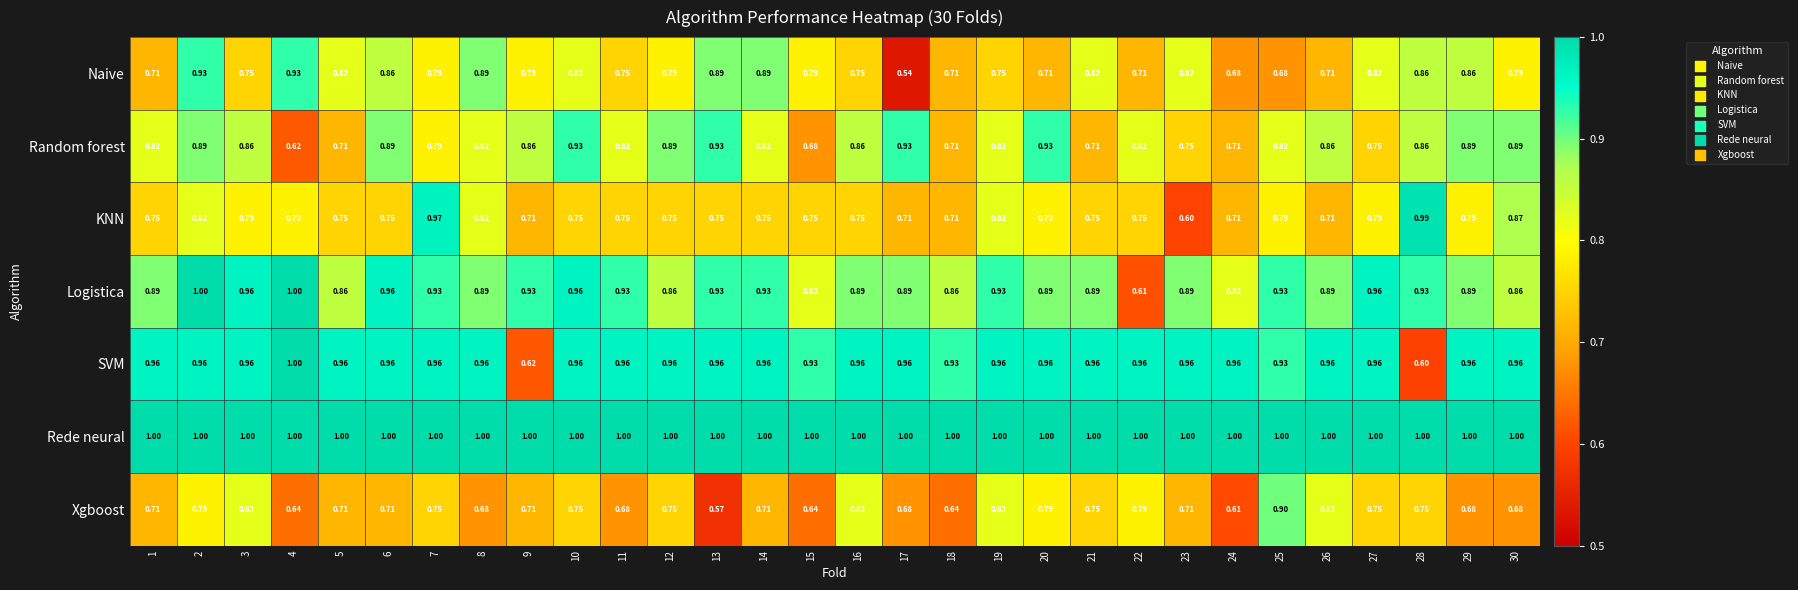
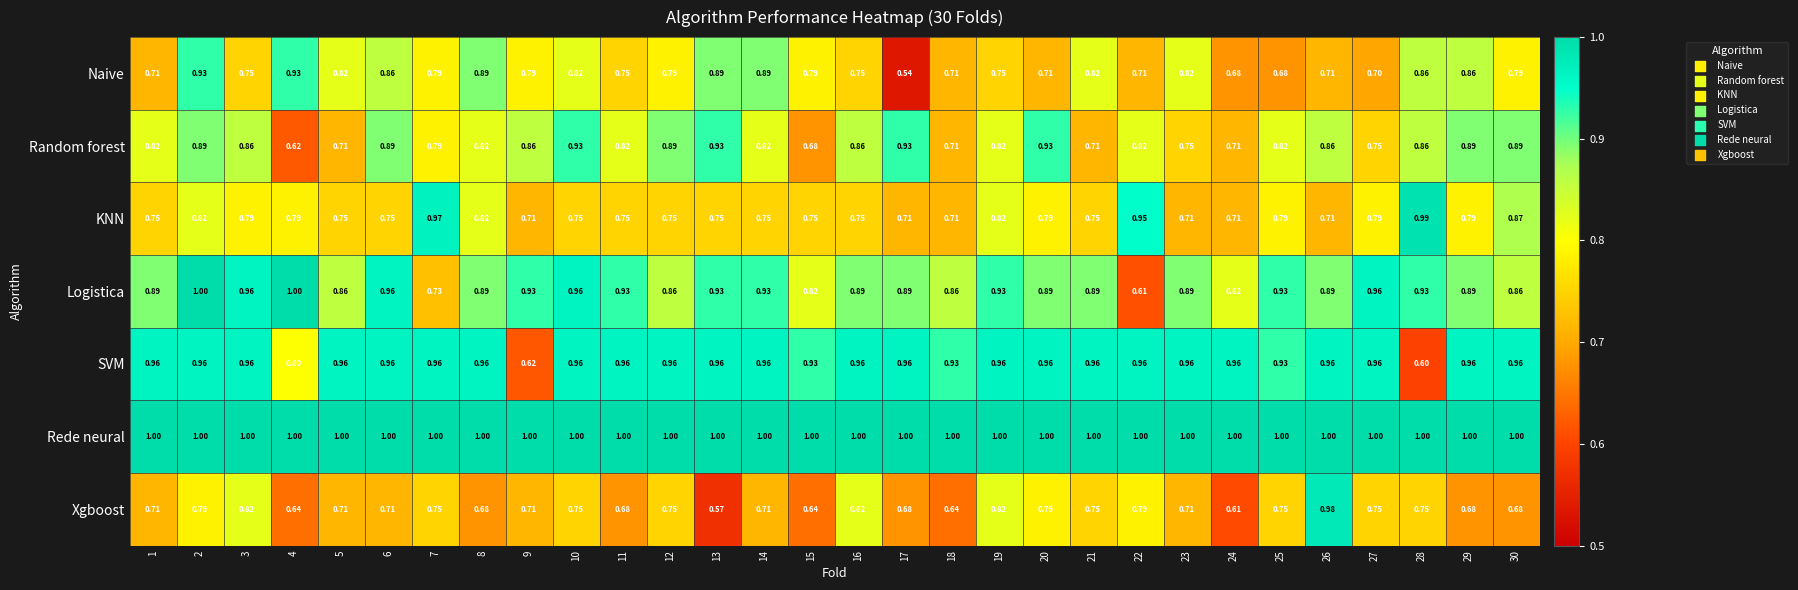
Naive, 27: 0.82 -> 0.70
KNN, 22: 0.75 -> 0.95
KNN, 23: 0.60 -> 0.71
Logistica, 7: 0.93 -> 0.73
SVM, 4: 1.00 -> 0.80
Xgboost, 25: 0.90 -> 0.75
Xgboost, 26: 0.82 -> 0.98
